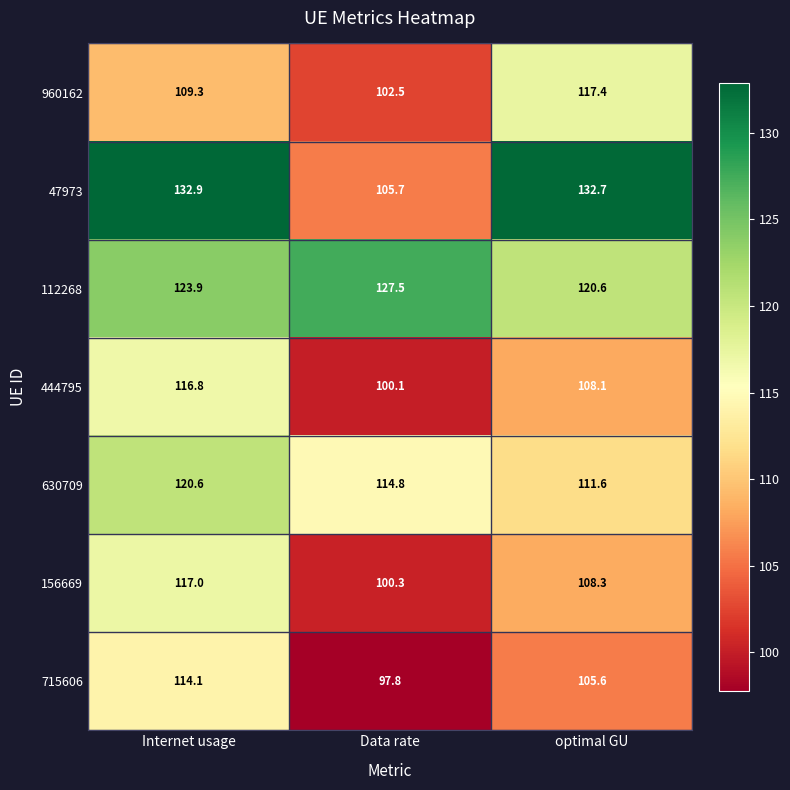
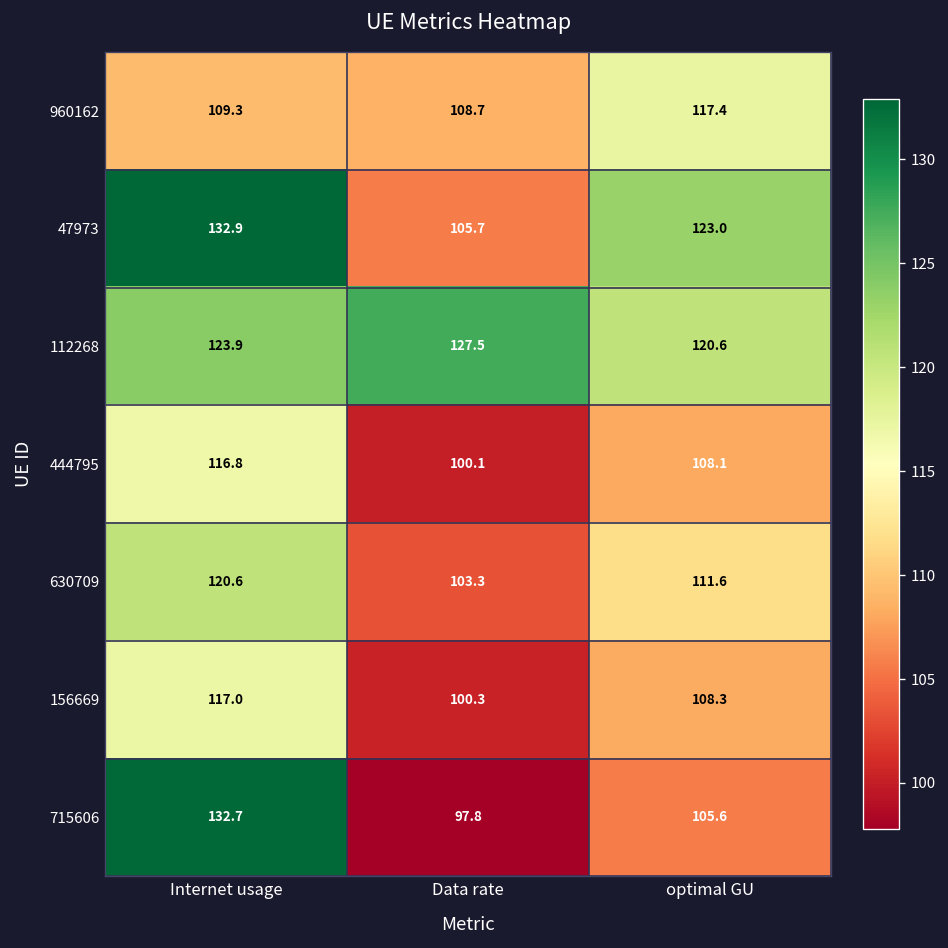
960162, Data rate: 102.5 -> 108.7
47973, optimal GU: 132.7 -> 123.0
630709, Data rate: 114.8 -> 103.3
715606, Internet usage: 114.1 -> 132.7
